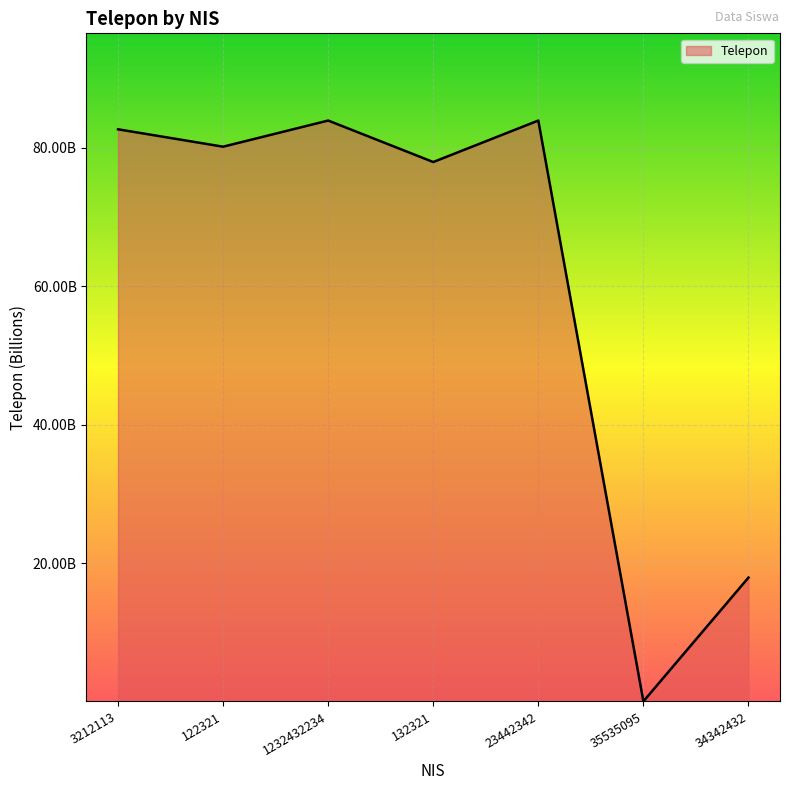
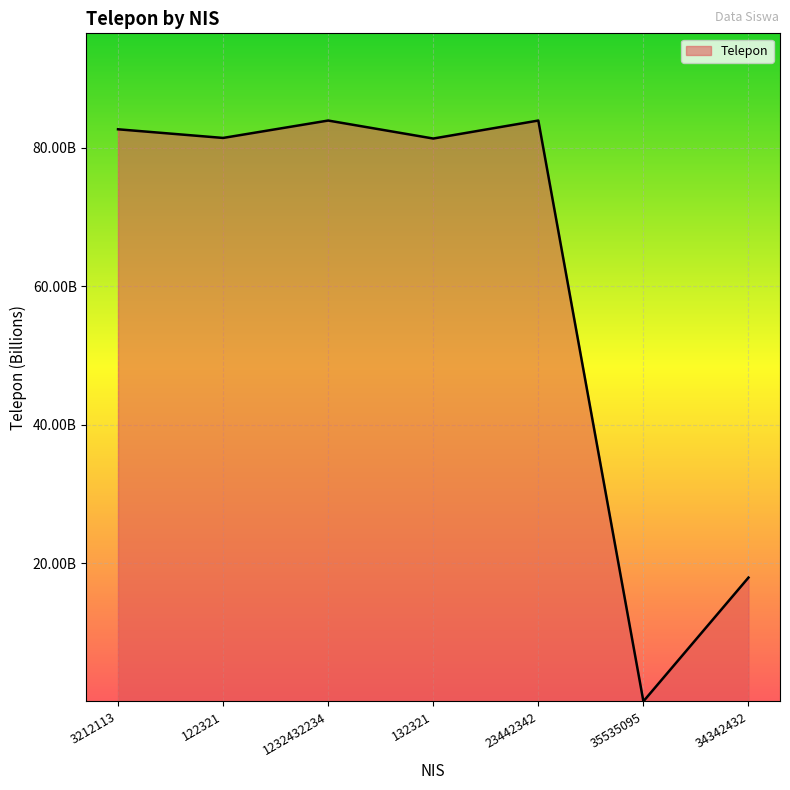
122321: 80000000000 -> 81000000000
132321: 78000000000 -> 81000000000
